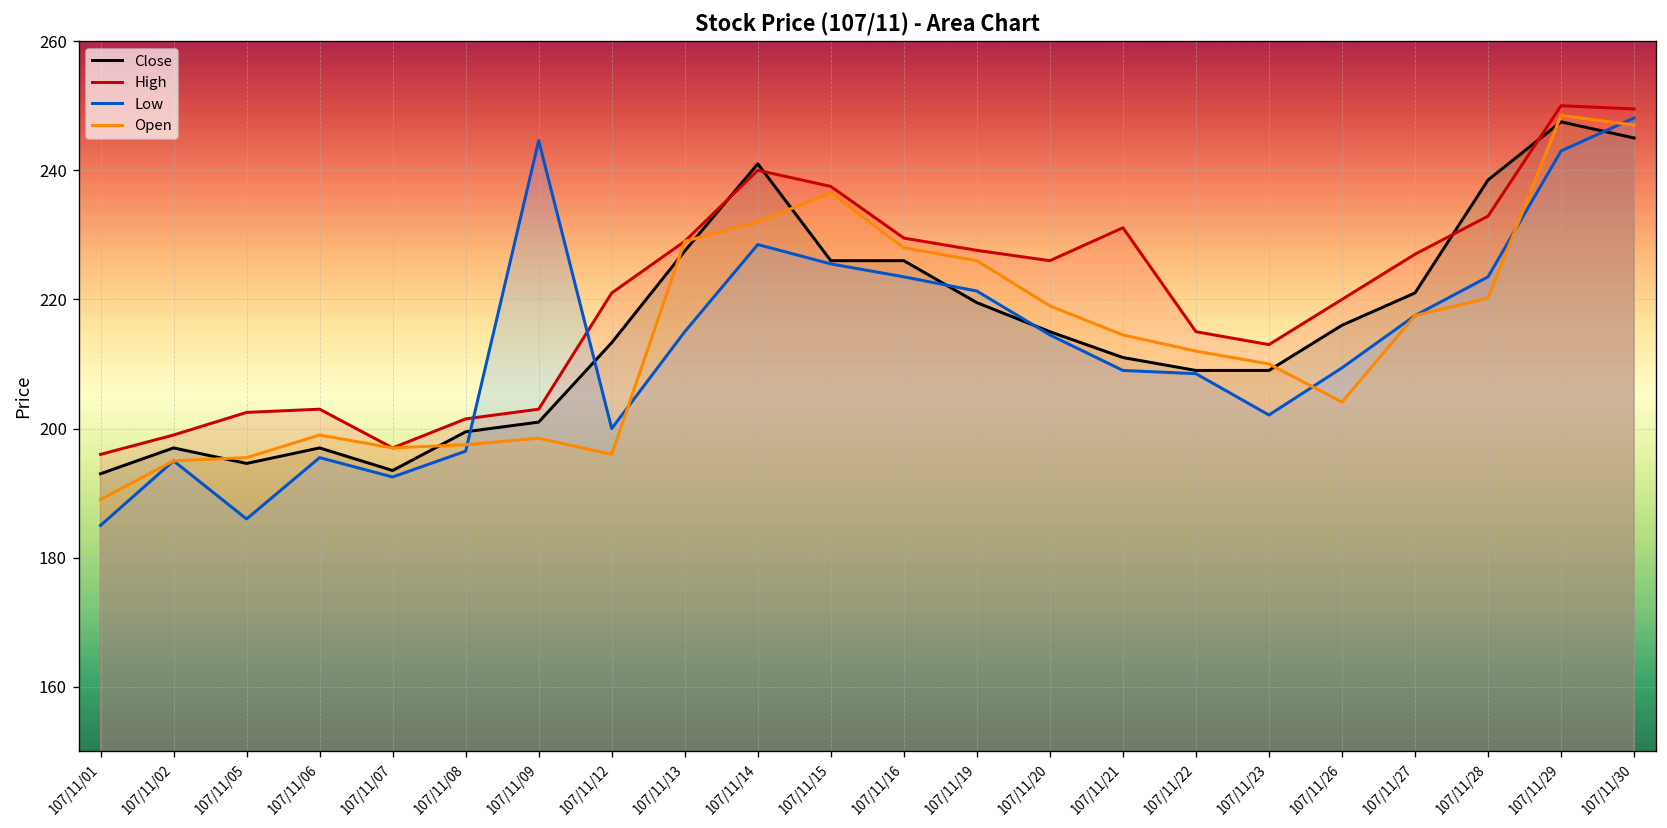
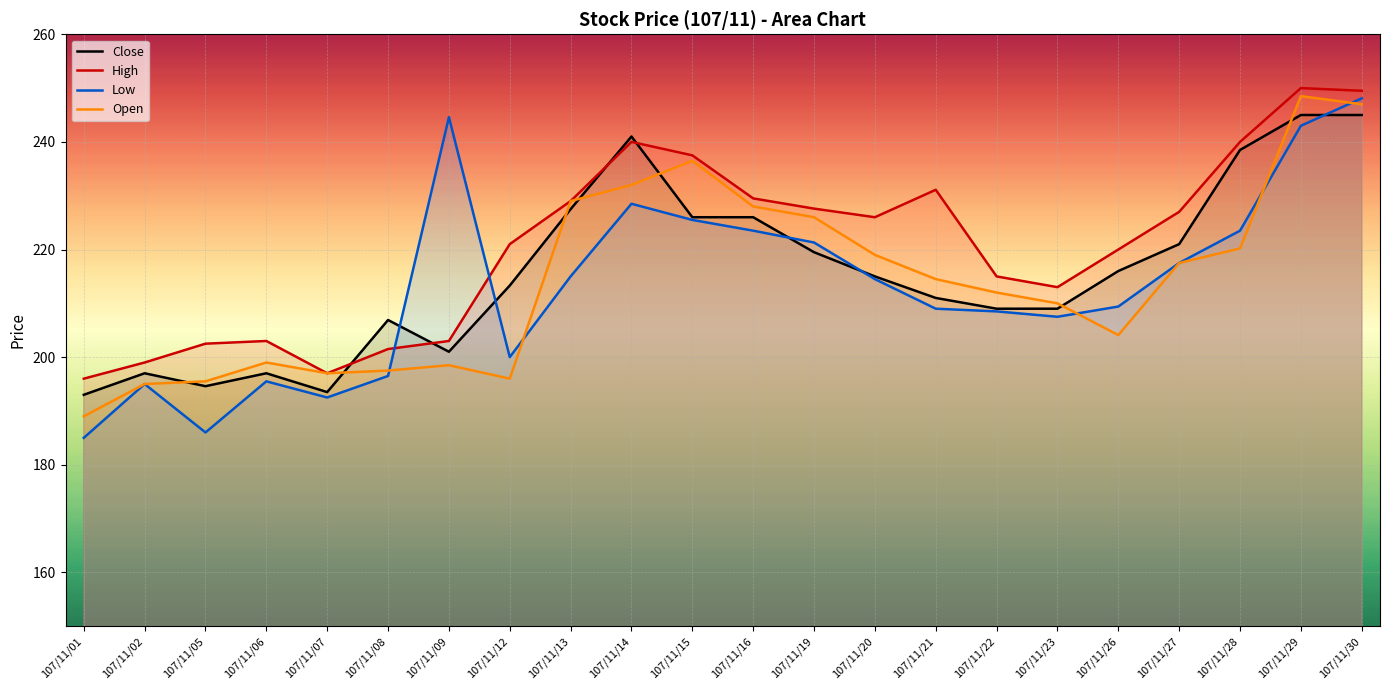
Close, 107/11/08: 200 -> 207
Low, 107/11/23: 202 -> 208
High, 107/11/28: 233 -> 240
Close, 107/11/29: 248 -> 245
